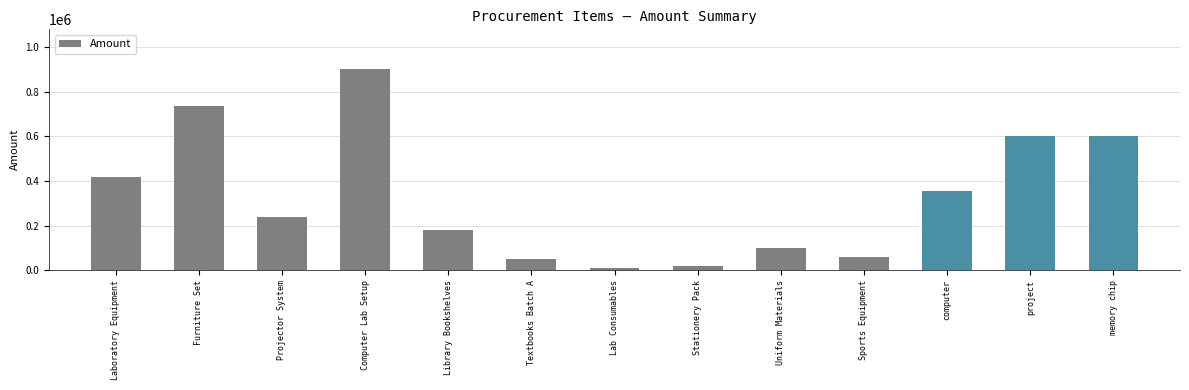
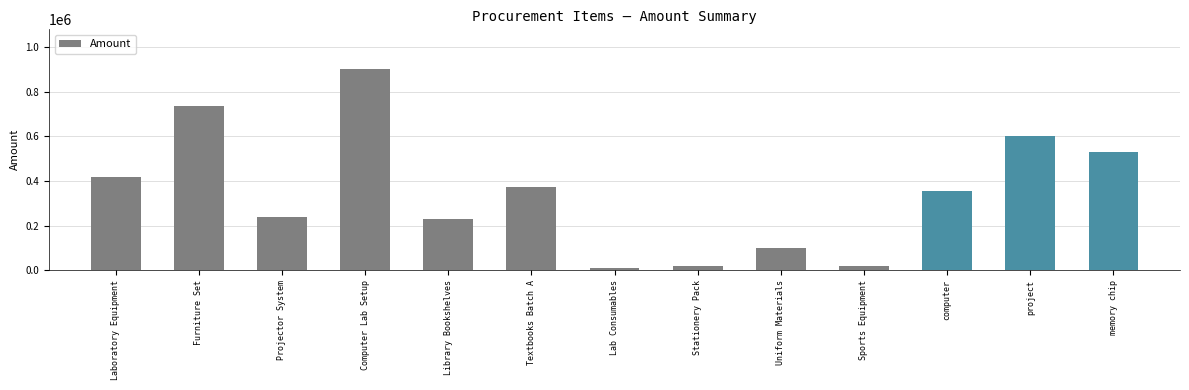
Library Bookshelves: 180000 -> 230000
Textbooks Batch A: 50000 -> 380000
Sports Equipment: 60000 -> 20000
memory chip: 600000 -> 530000
